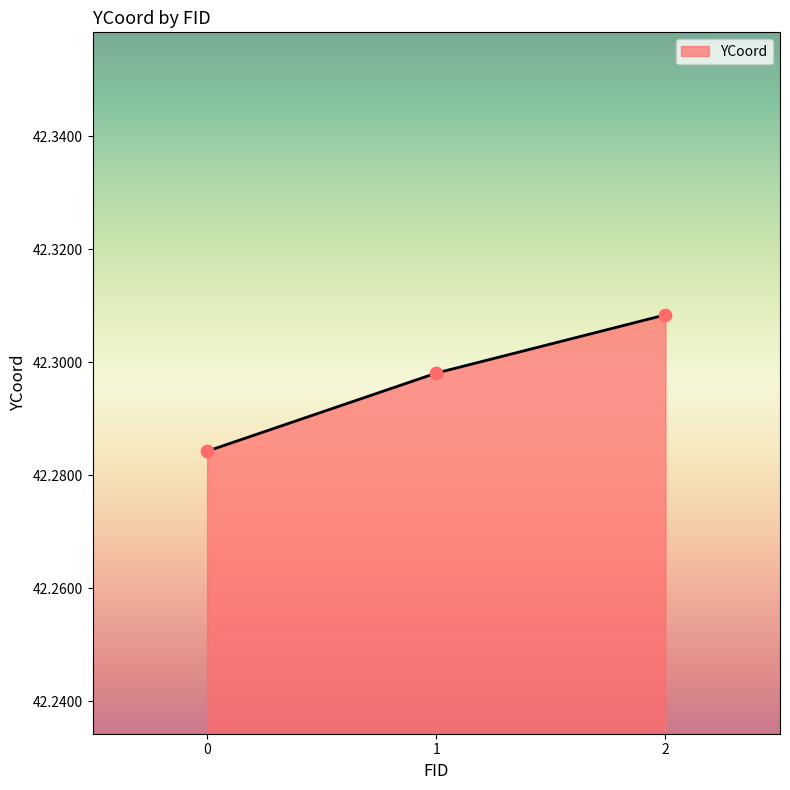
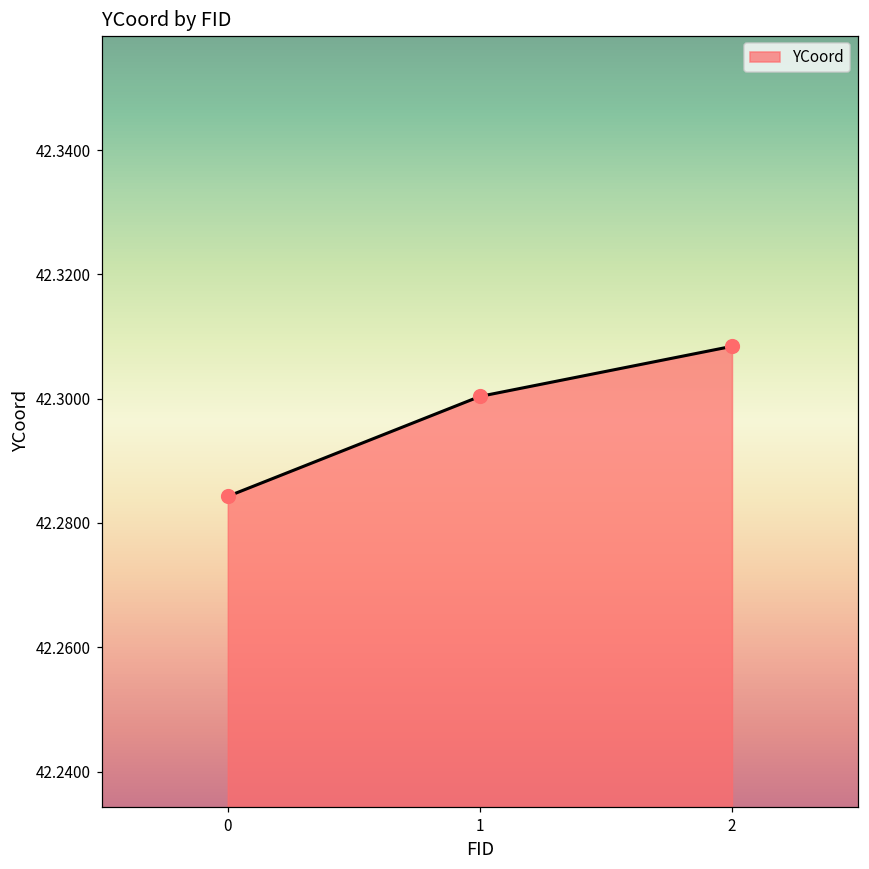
1: 42.298 -> 42.300
